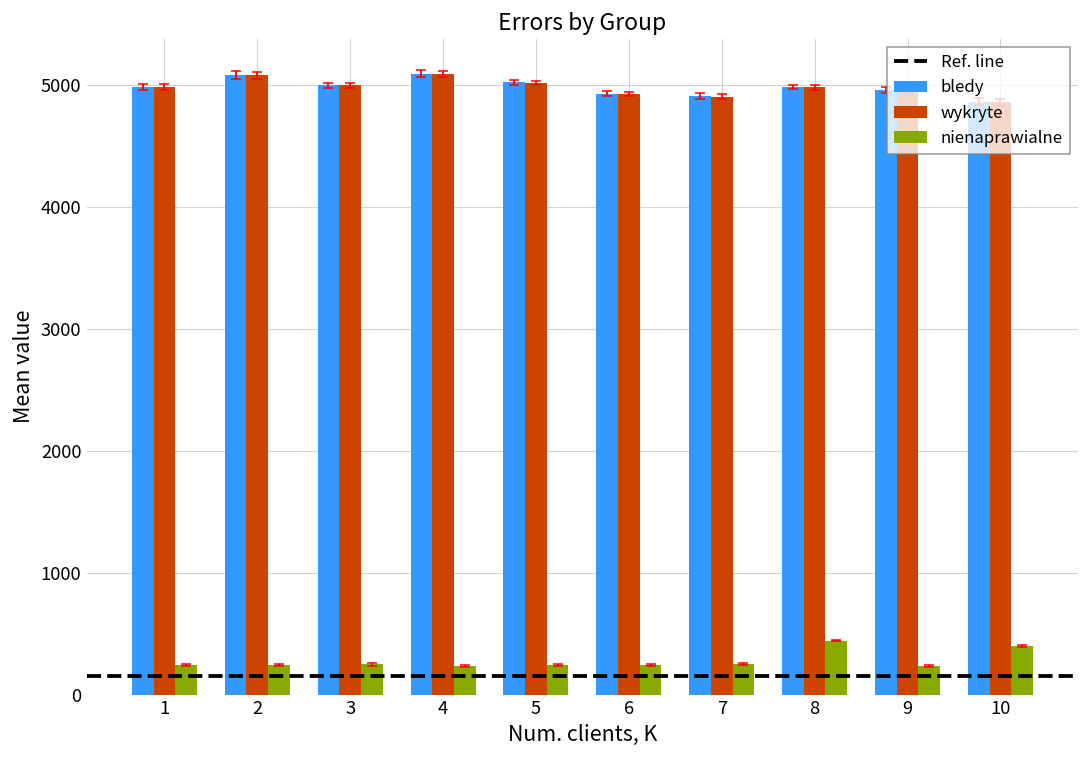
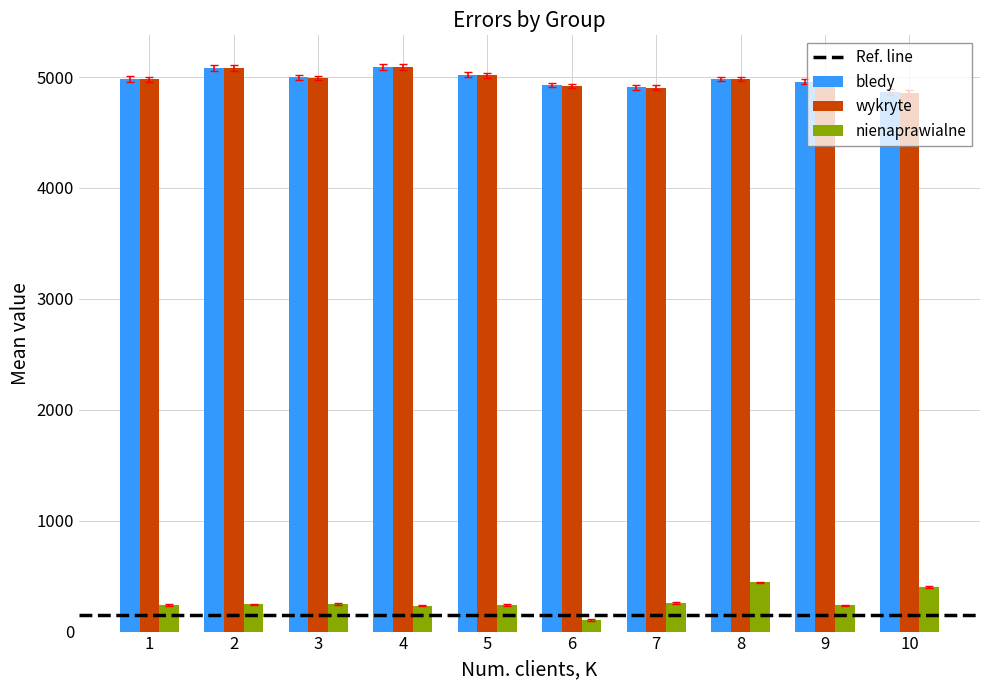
nienaprawialne, 6: 250 -> 110
